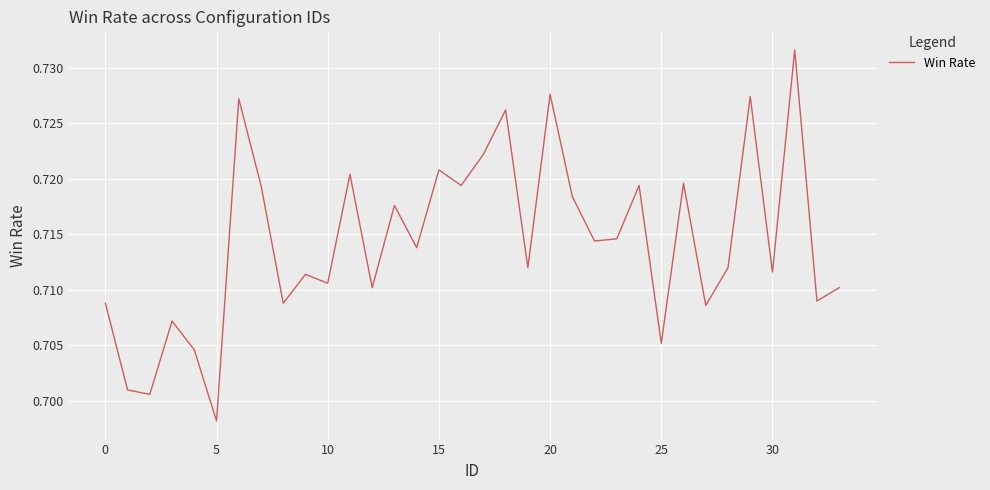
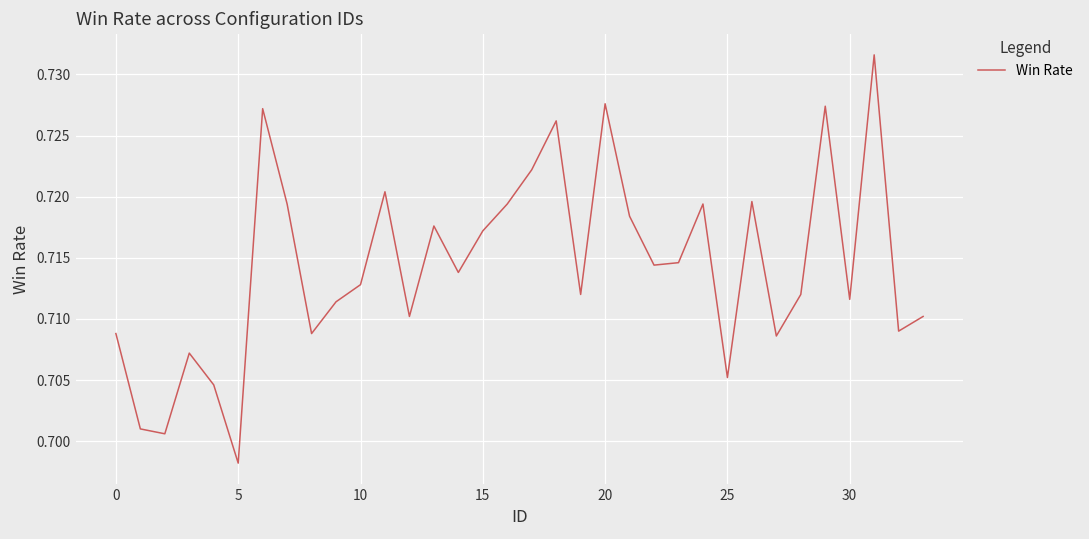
10: 0.7106 -> 0.7128
15: 0.7208 -> 0.7172
